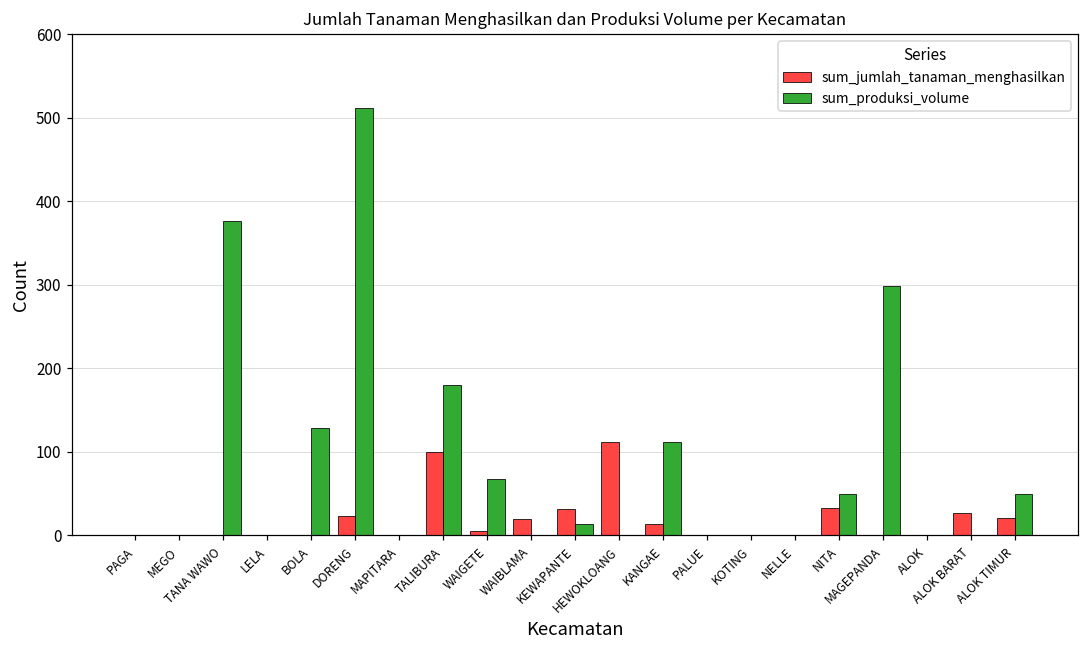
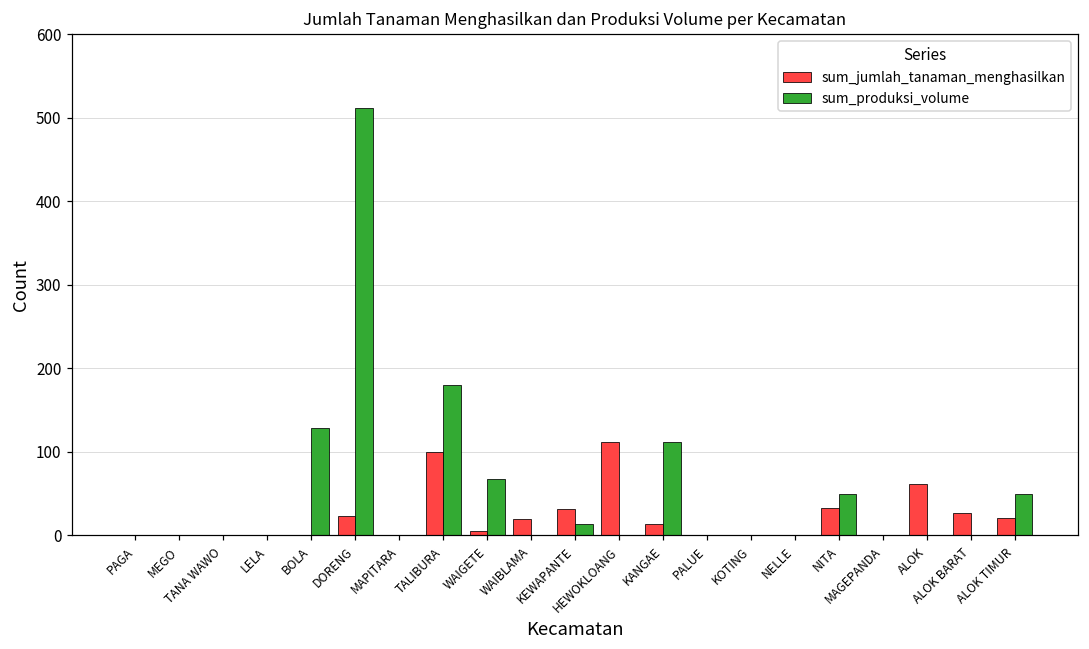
sum_produksi_volume, TANA WAWO: 380 -> 0
sum_produksi_volume, MAGEPANDA: 300 -> 0
sum_jumlah_tanaman_menghasilkan, ALOK: 0 -> 60
